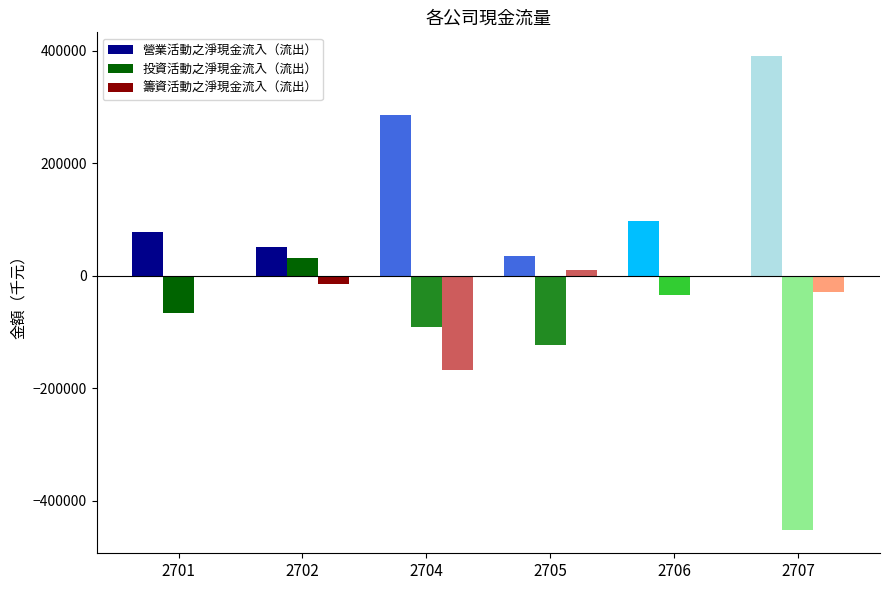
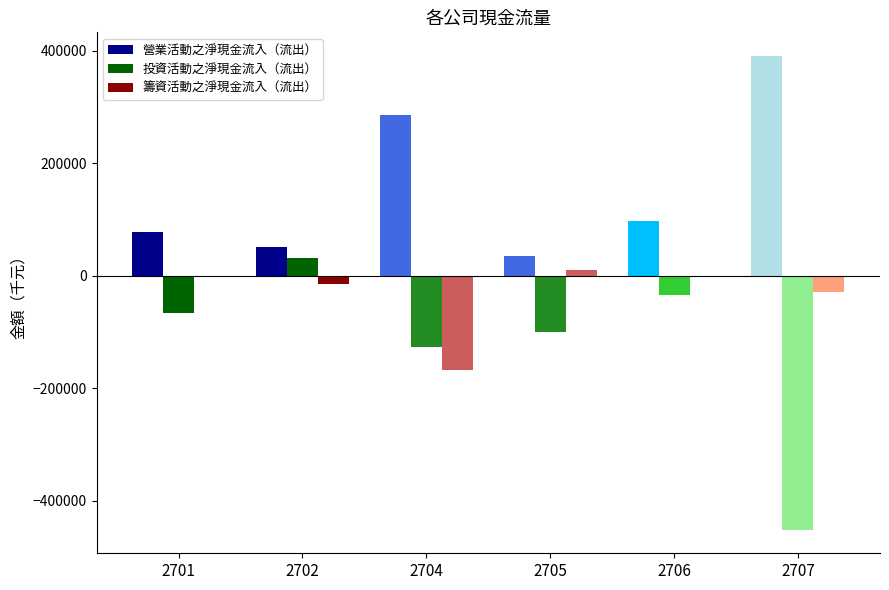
2704: -90000 -> -130000
2705: -120000 -> -100000
